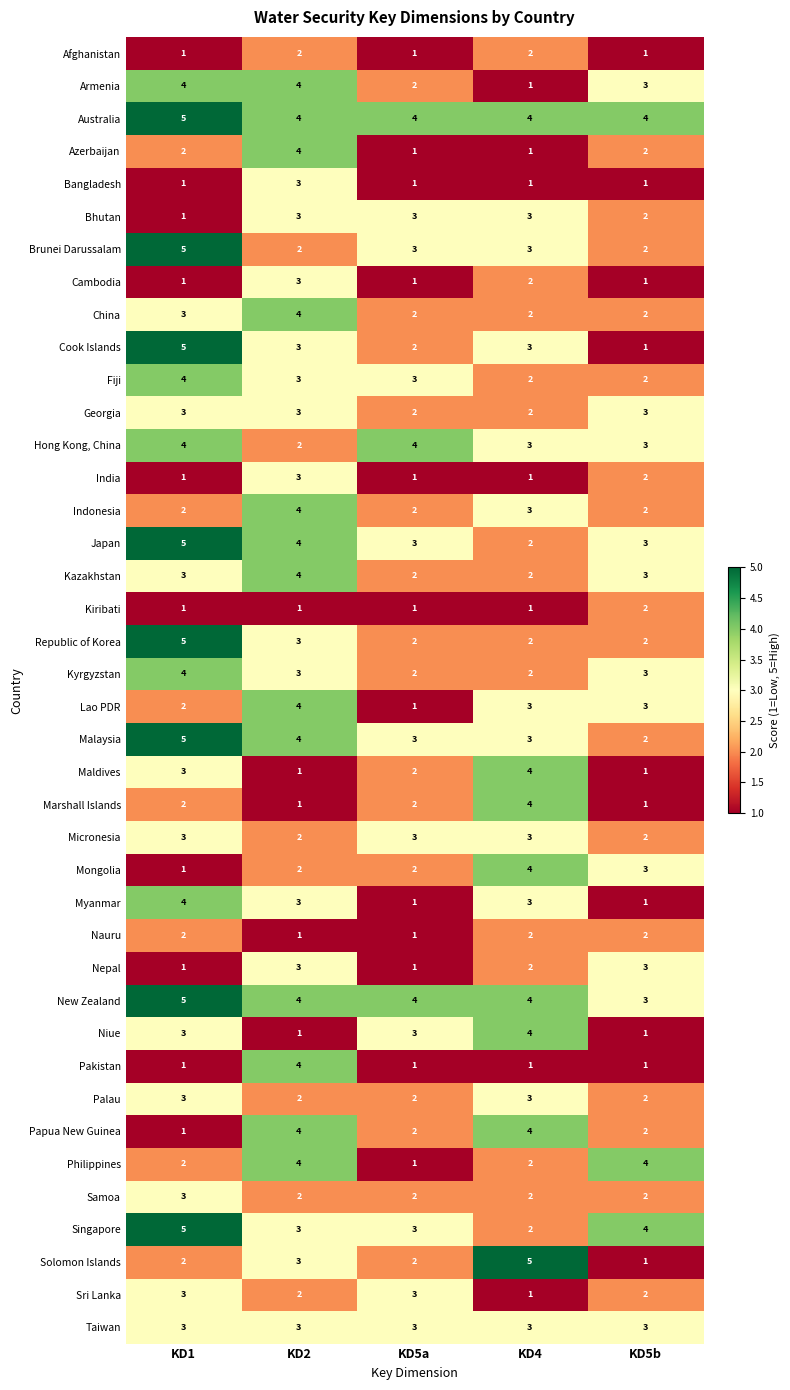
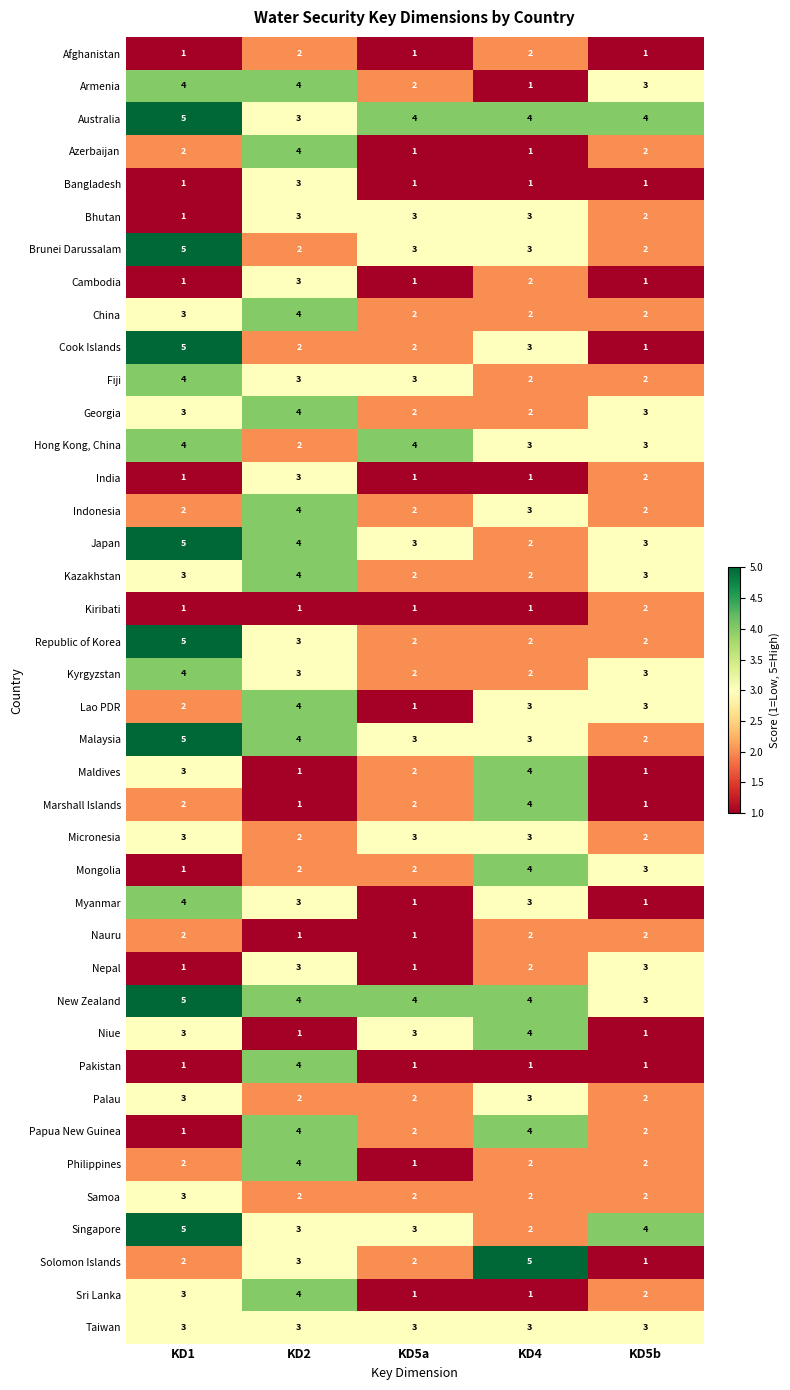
Australia, KD2: 4 -> 3
Cook Islands, KD2: 3 -> 2
Georgia, KD2: 3 -> 4
Philippines, KD5b: 4 -> 2
Sri Lanka, KD2: 2 -> 4
Sri Lanka, KD5a: 3 -> 1
